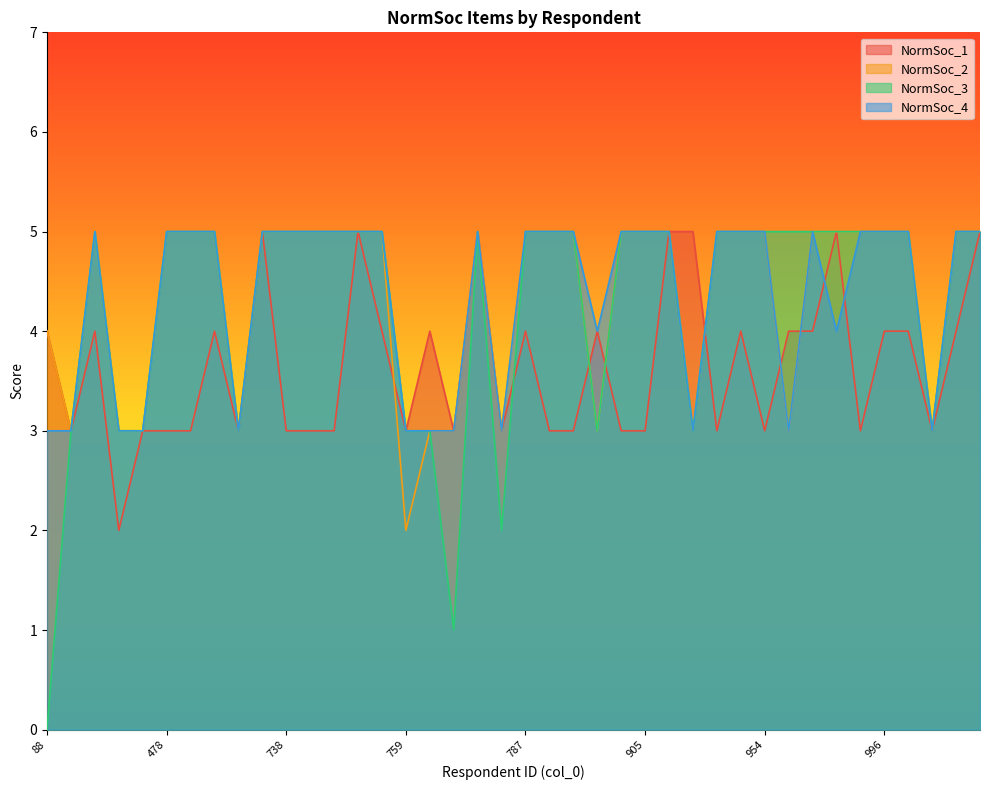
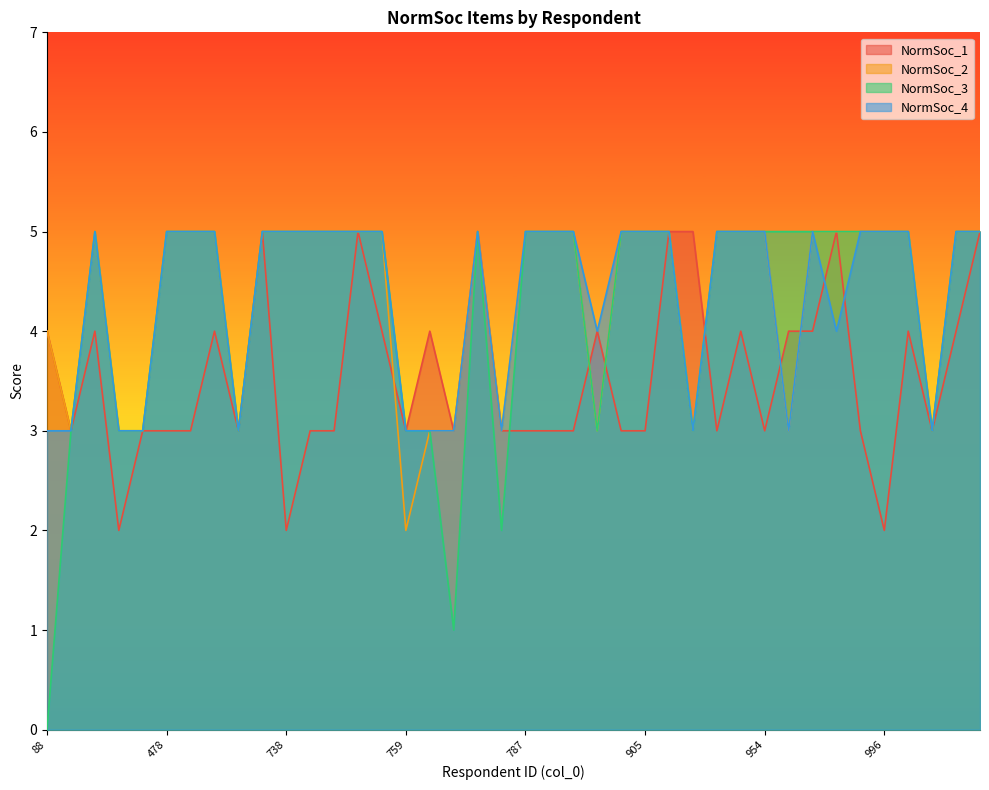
NormSoc_1, 738: 3 -> 2
NormSoc_1, 787: 4 -> 3
NormSoc_1, 996: 4 -> 2
